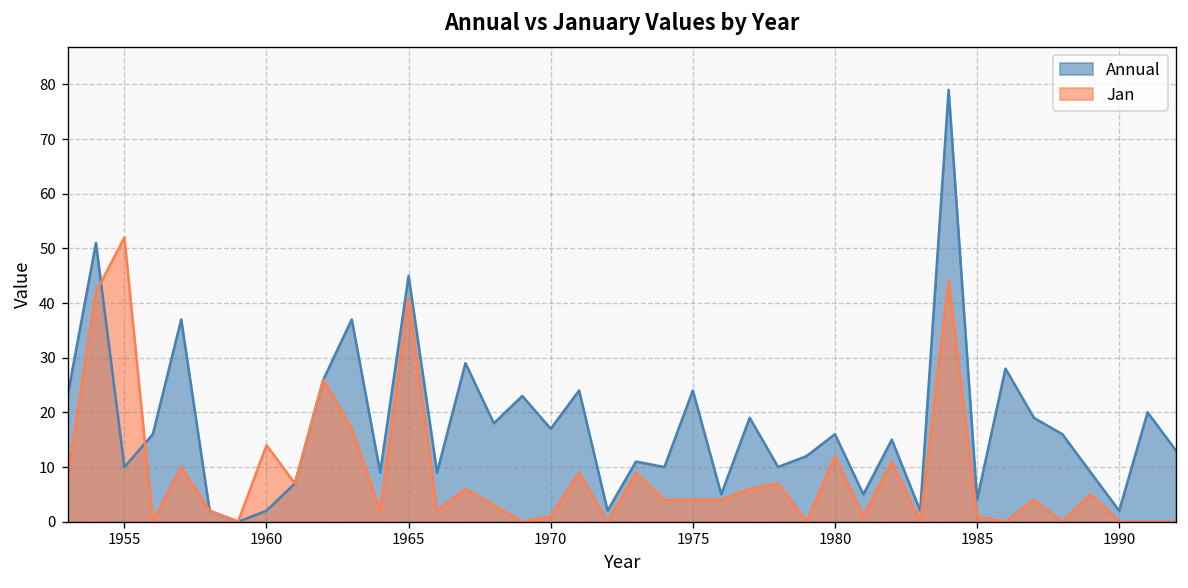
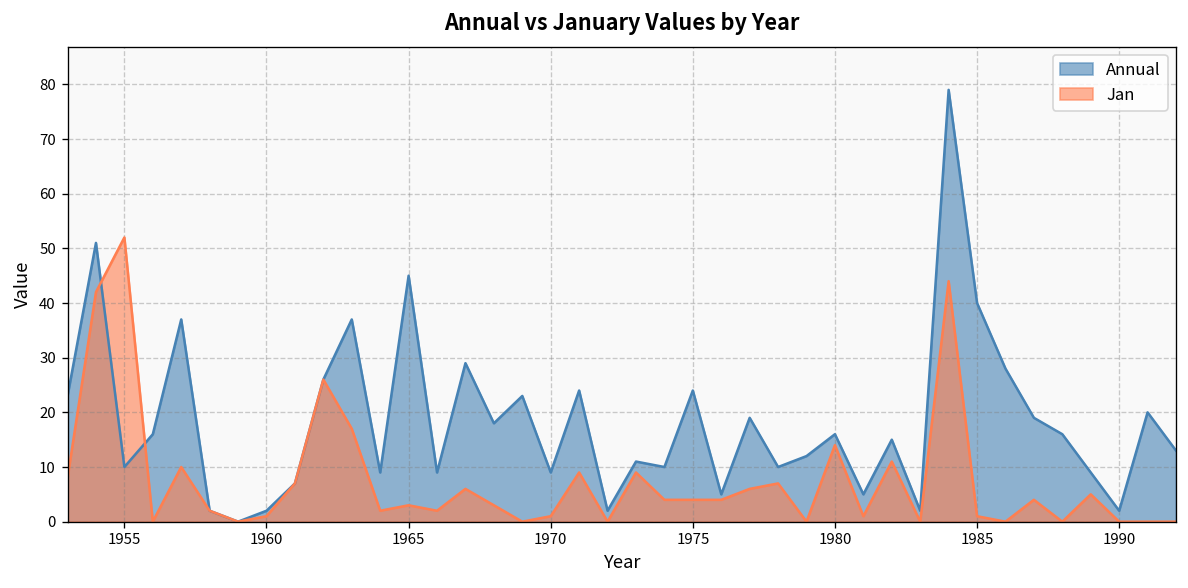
Jan, 1960: 14 -> 1
Jan, 1965: 41 -> 3
Annual, 1970: 17 -> 9
Jan, 1980: 12 -> 14
Annual, 1985: 4 -> 40
